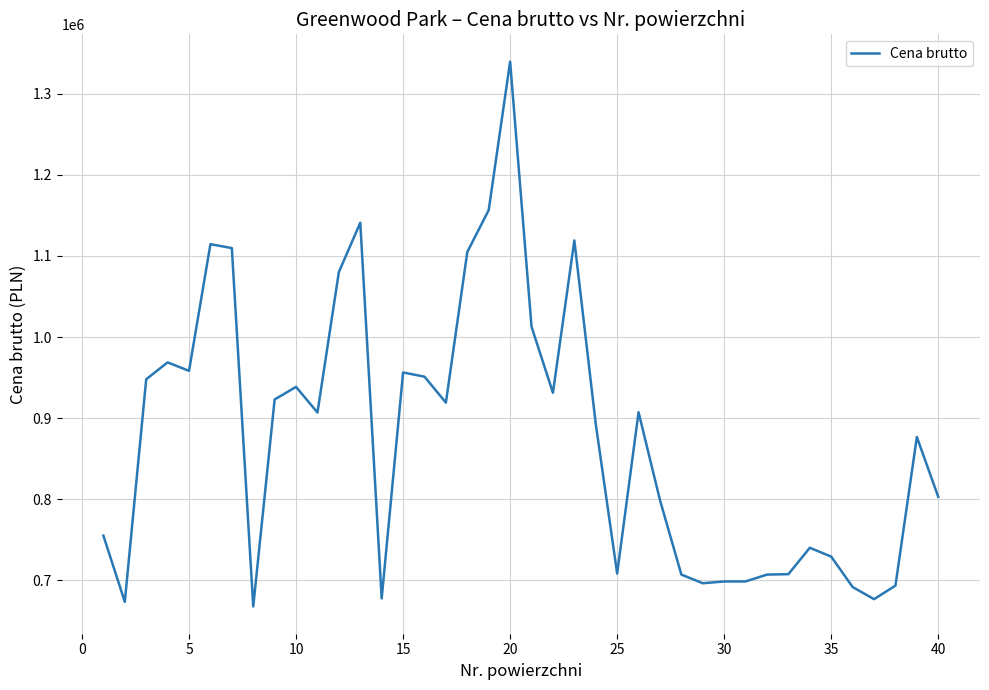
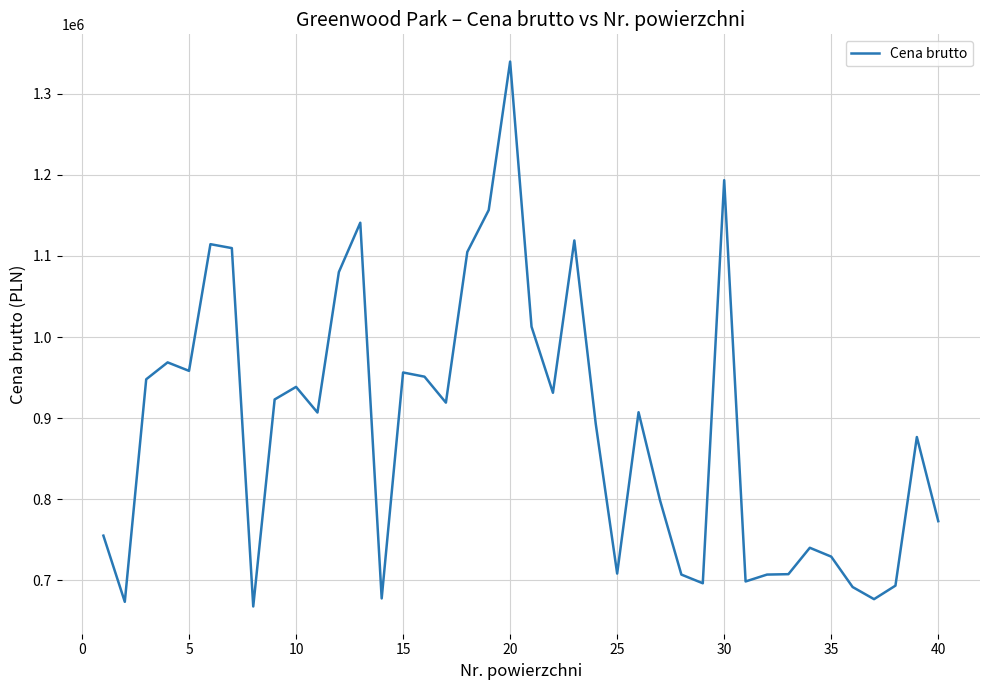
30: 700000 -> 1190000
40: 800000 -> 770000
